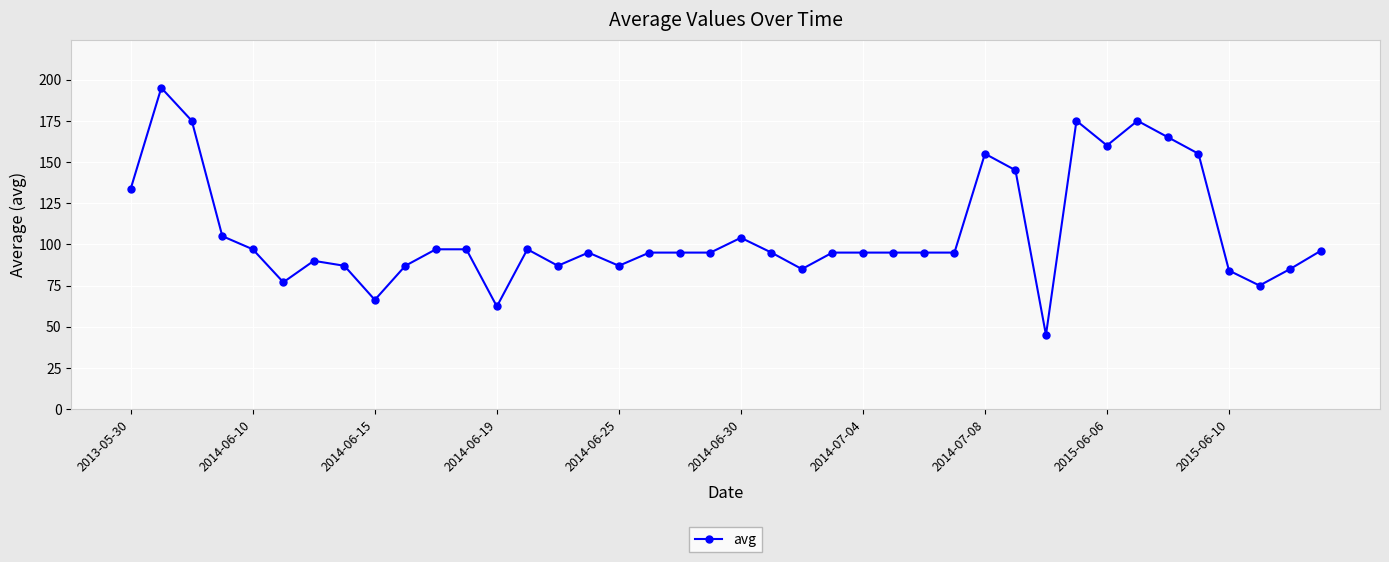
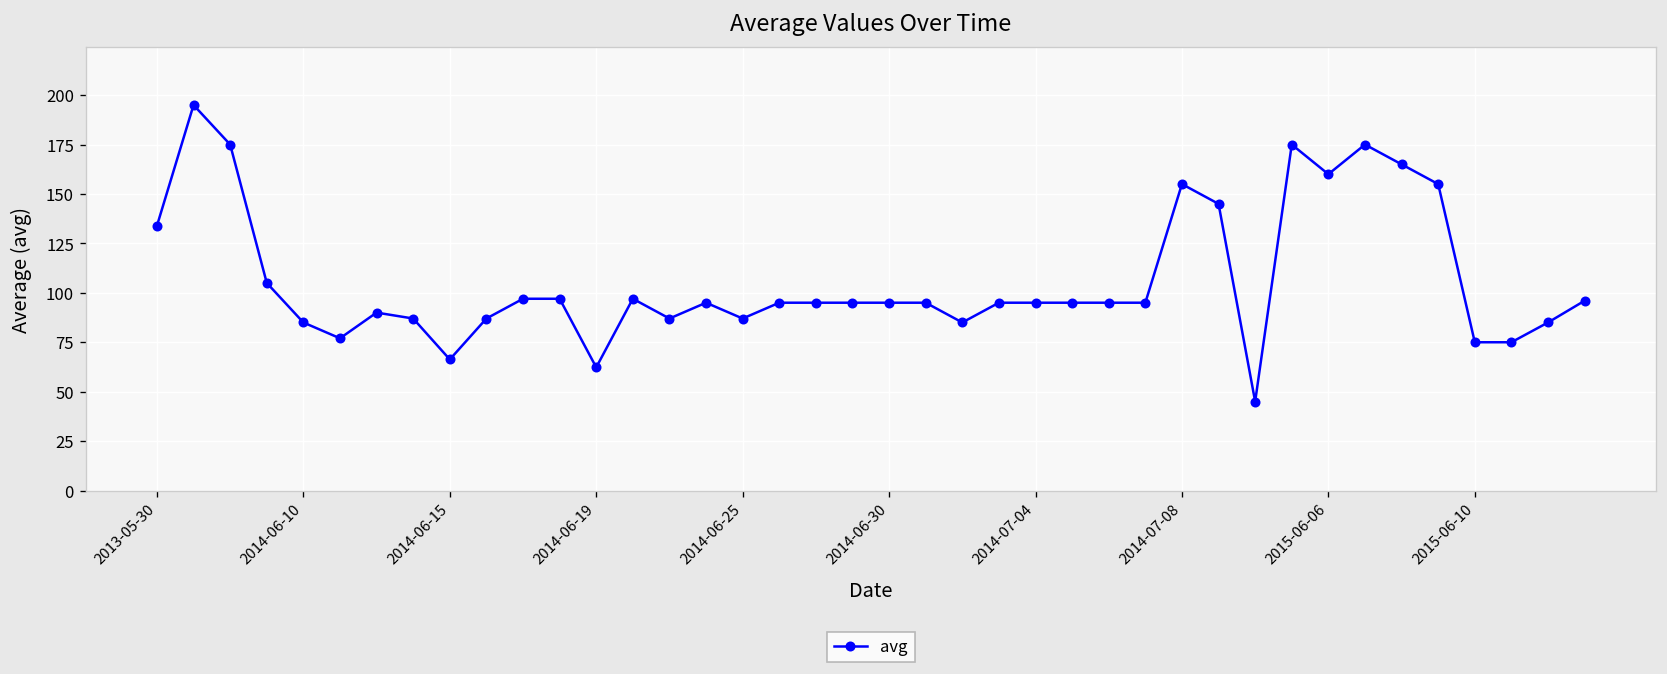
2014-06-10: 97 -> 85
2014-06-30: 104 -> 95
2015-06-10: 84 -> 75
